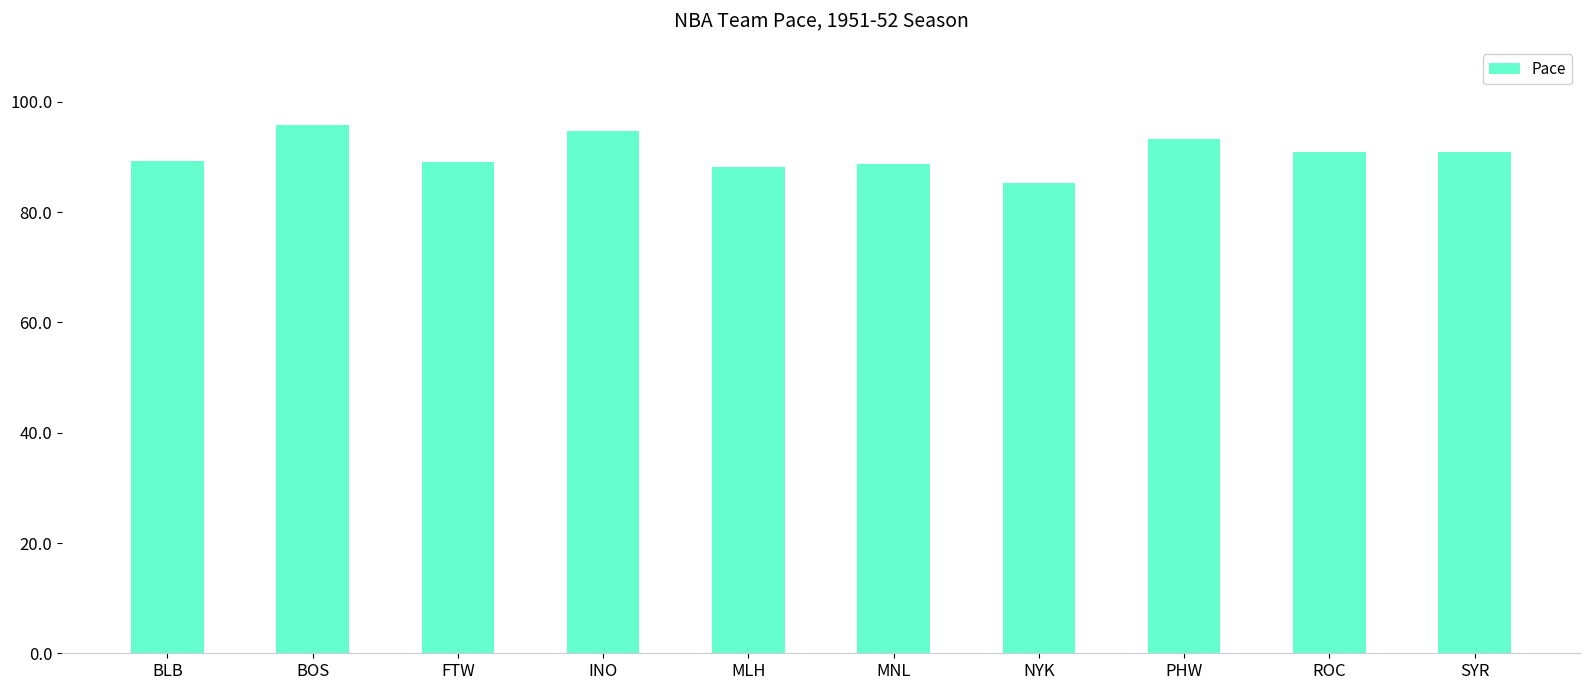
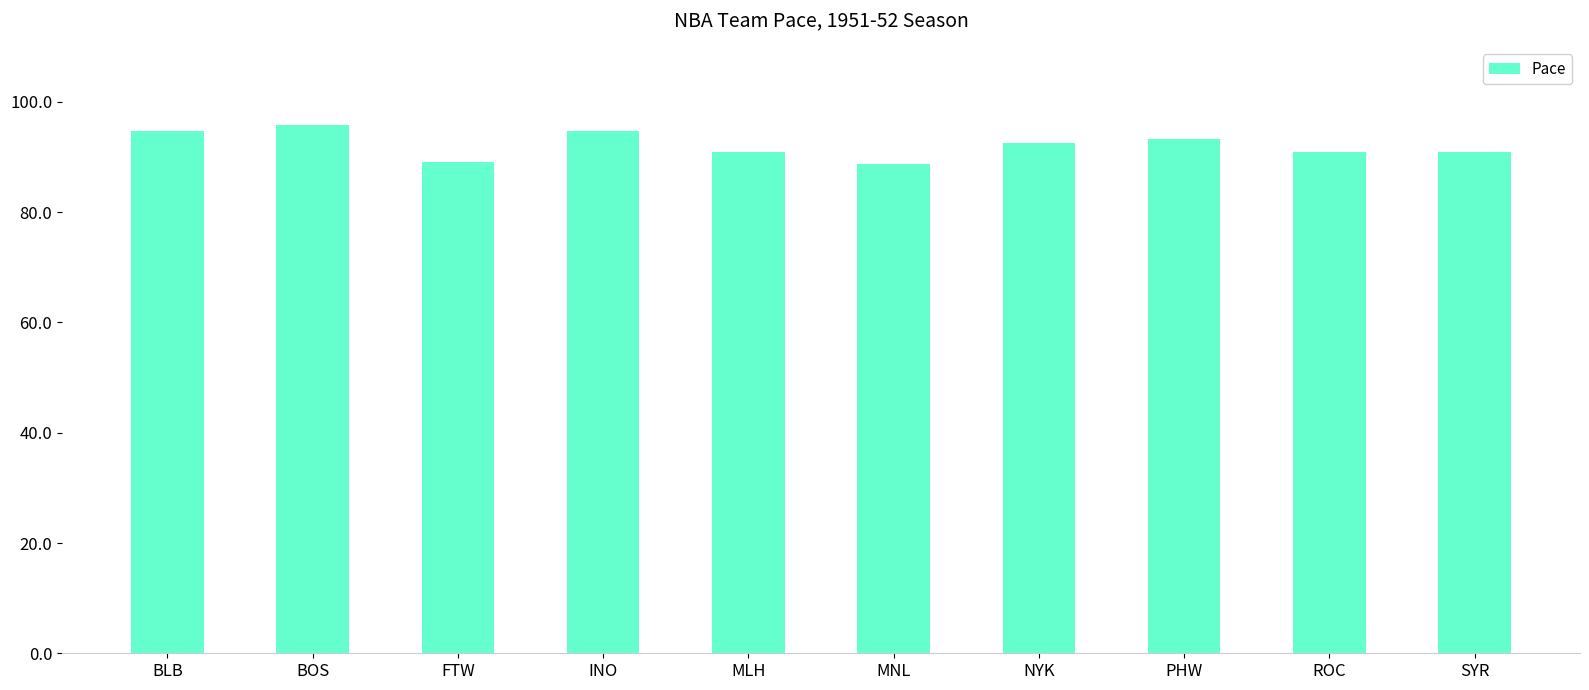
BLB: 89 -> 95
MLH: 88 -> 91
NYK: 85 -> 92
